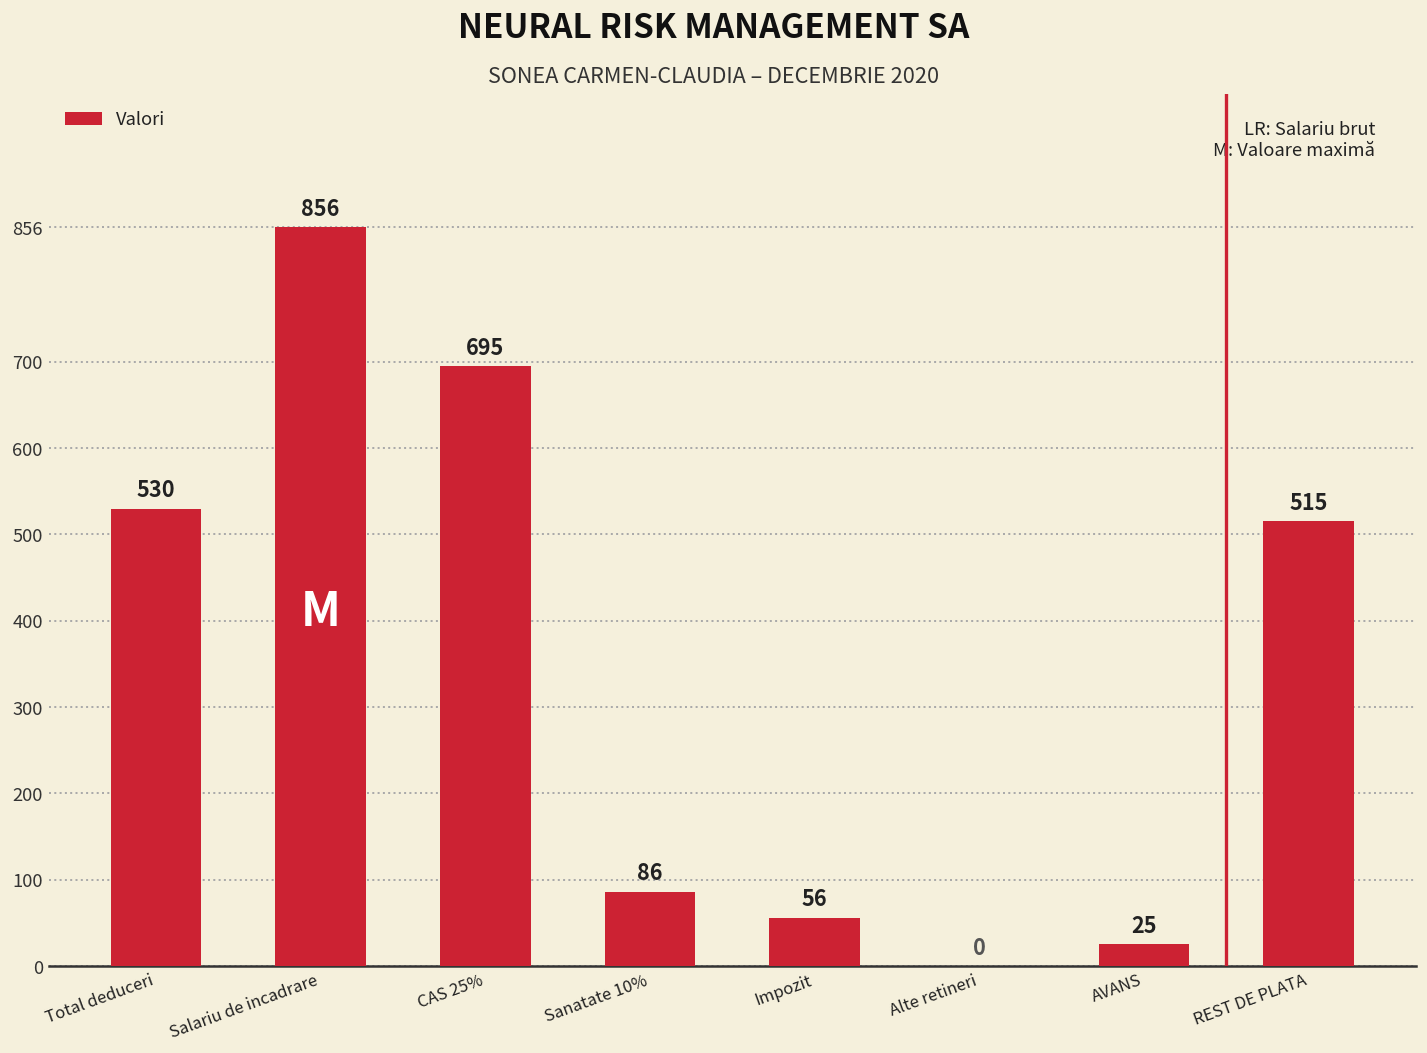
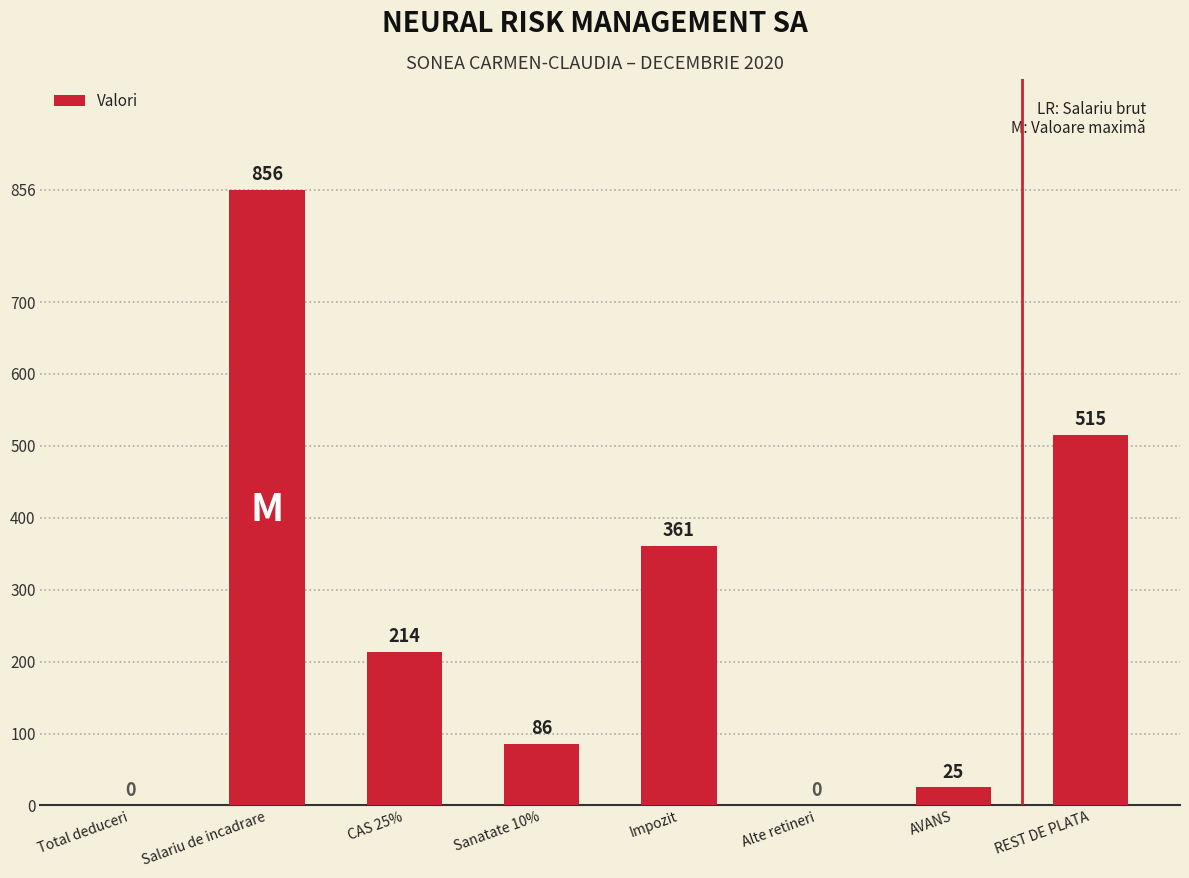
Total deduceri: 530 -> 0
CAS 25%: 695 -> 214
Impozit: 56 -> 361
